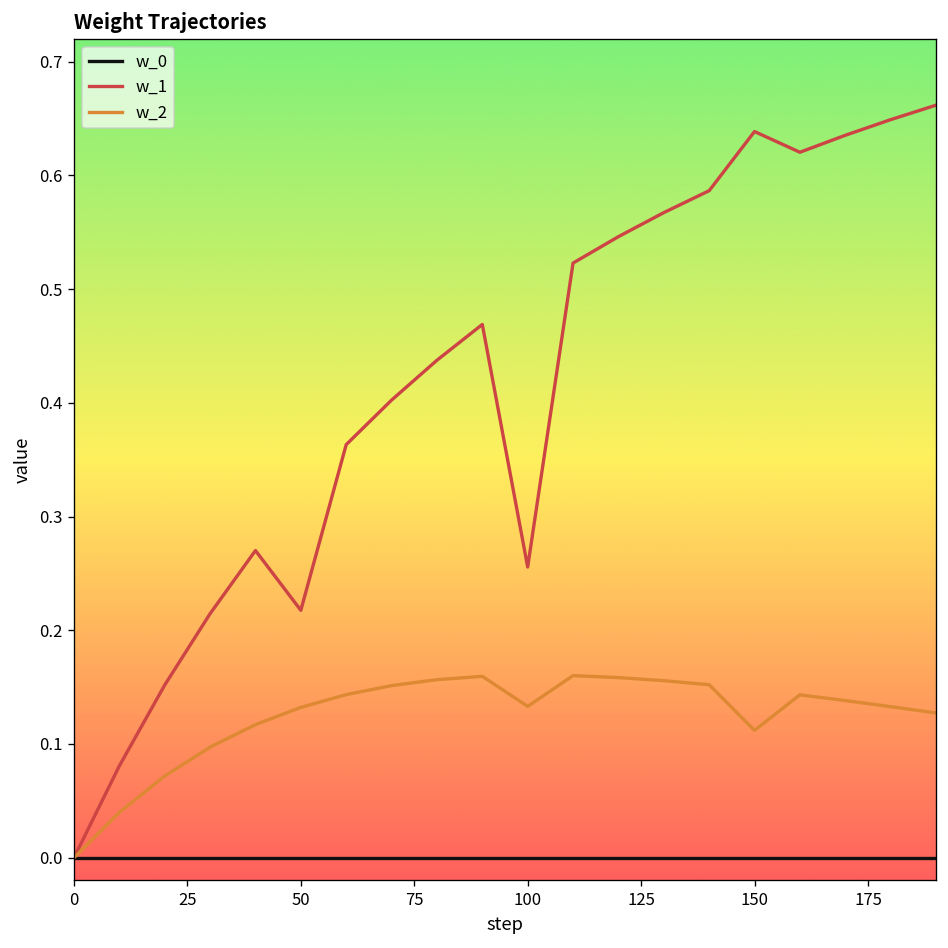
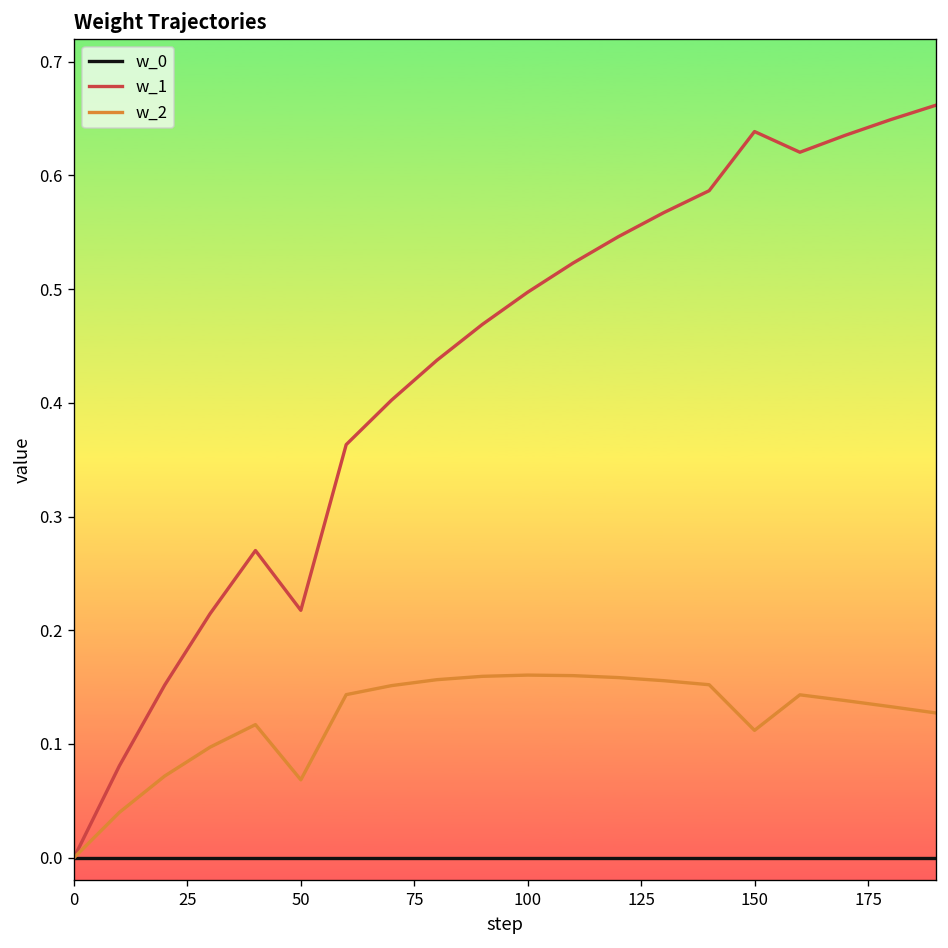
w_2, 50: 0.13 -> 0.07
w_1, 100: 0.26 -> 0.50
w_2, 100: 0.13 -> 0.16
